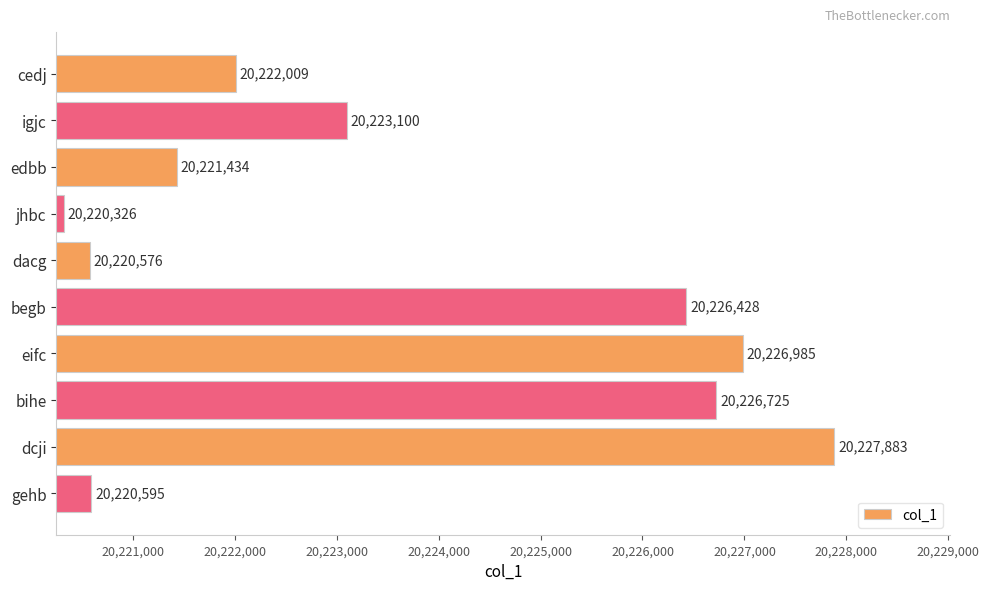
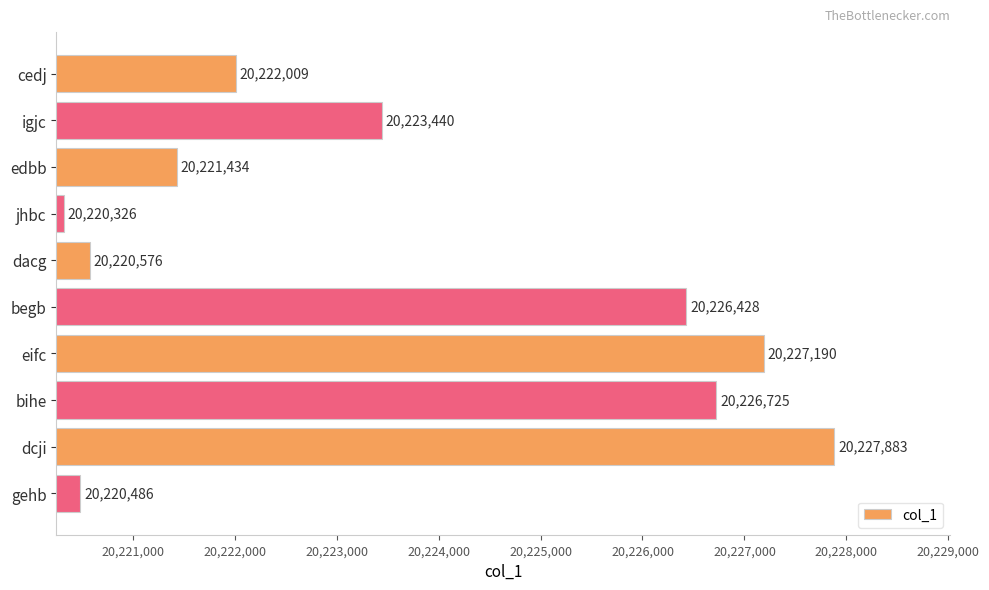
igjc: 20,223,100 -> 20,223,440
eifc: 20,226,985 -> 20,227,190
gehb: 20,220,595 -> 20,220,486
